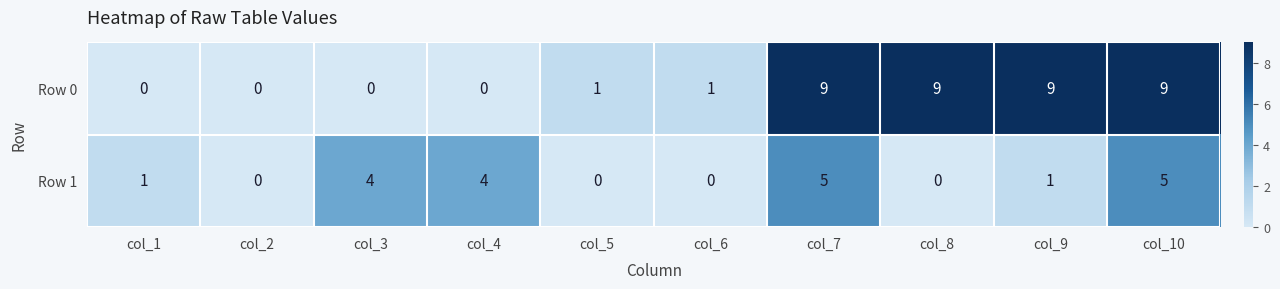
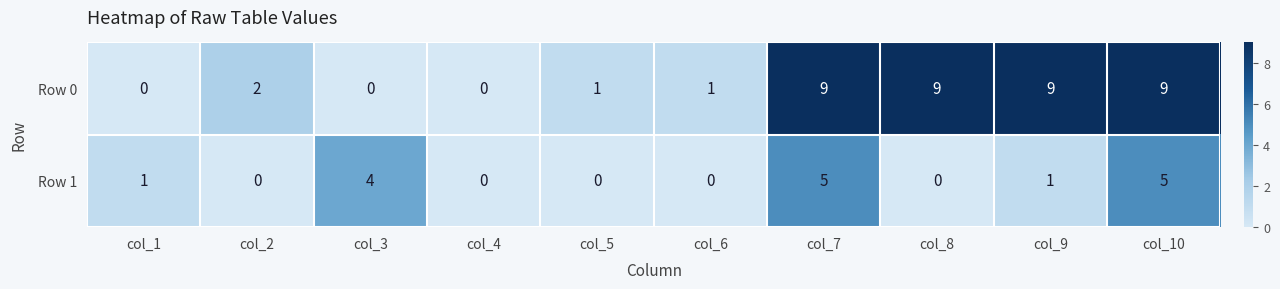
Row 0, col_2: 0 -> 2
Row 1, col_4: 4 -> 0
